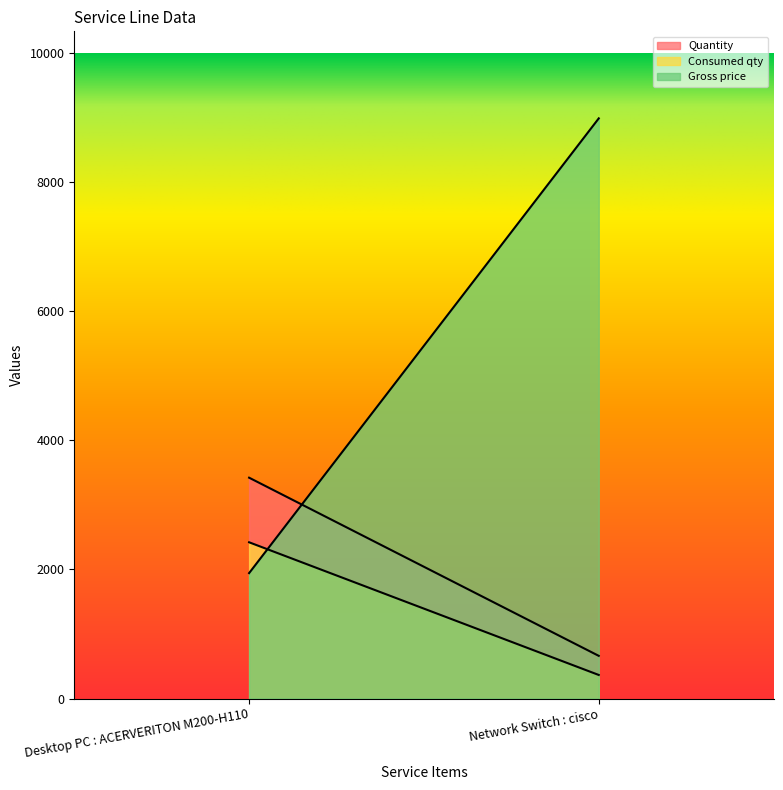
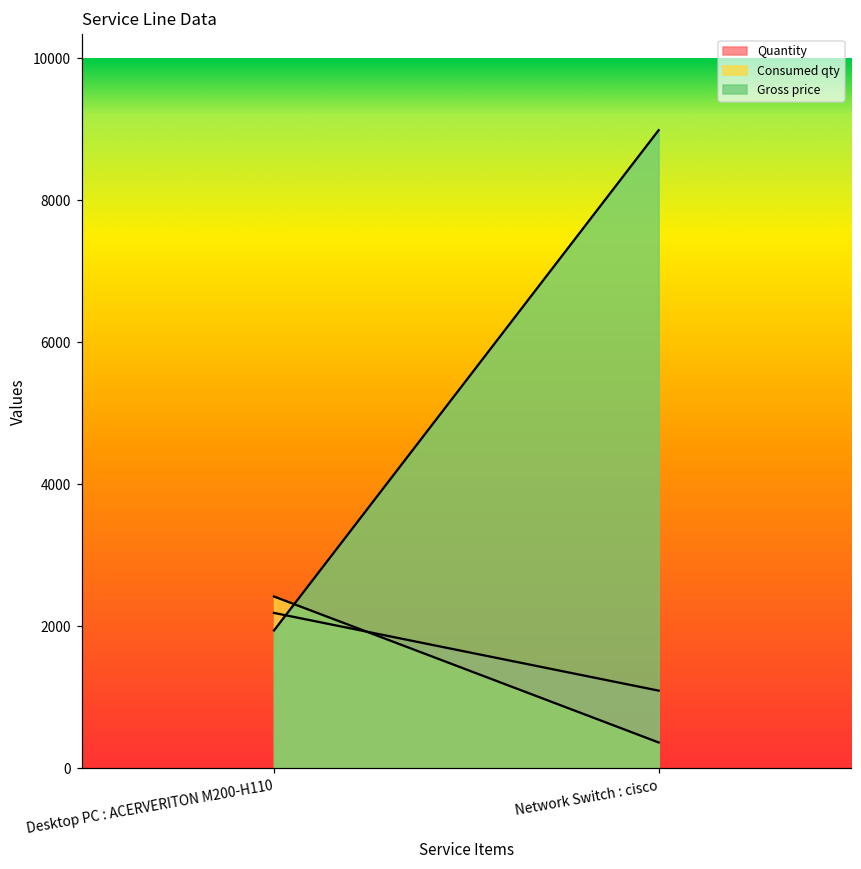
Quantity, Desktop PC : ACERVERITON M200-H110: 3400 -> 2200
Quantity, Network Switch : cisco: 700 -> 1100
